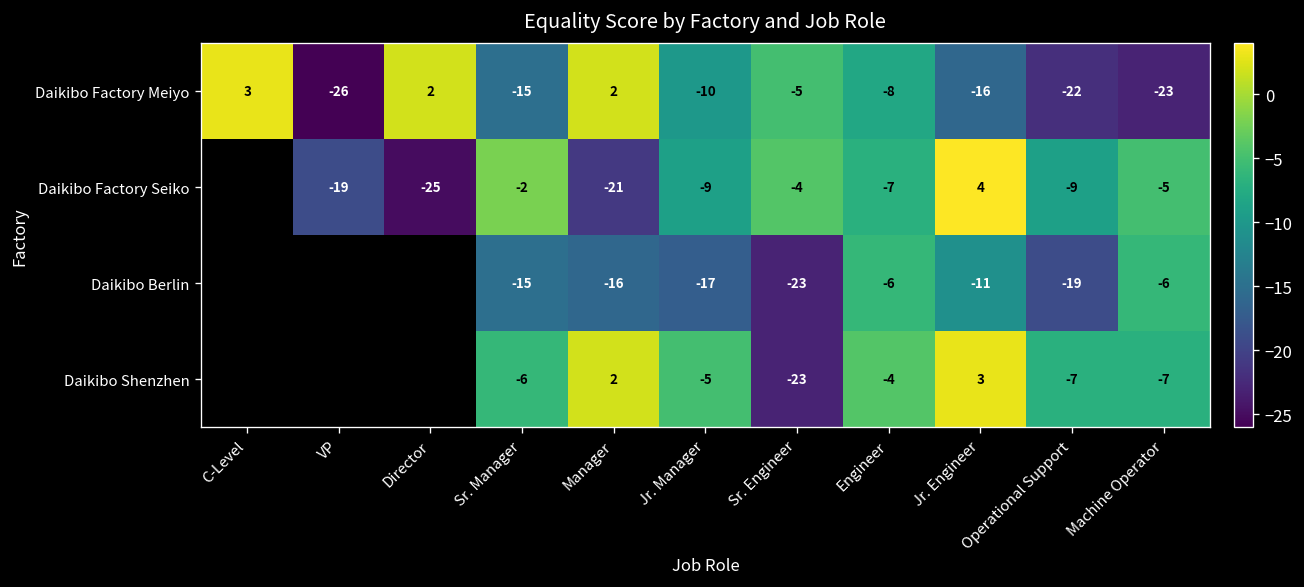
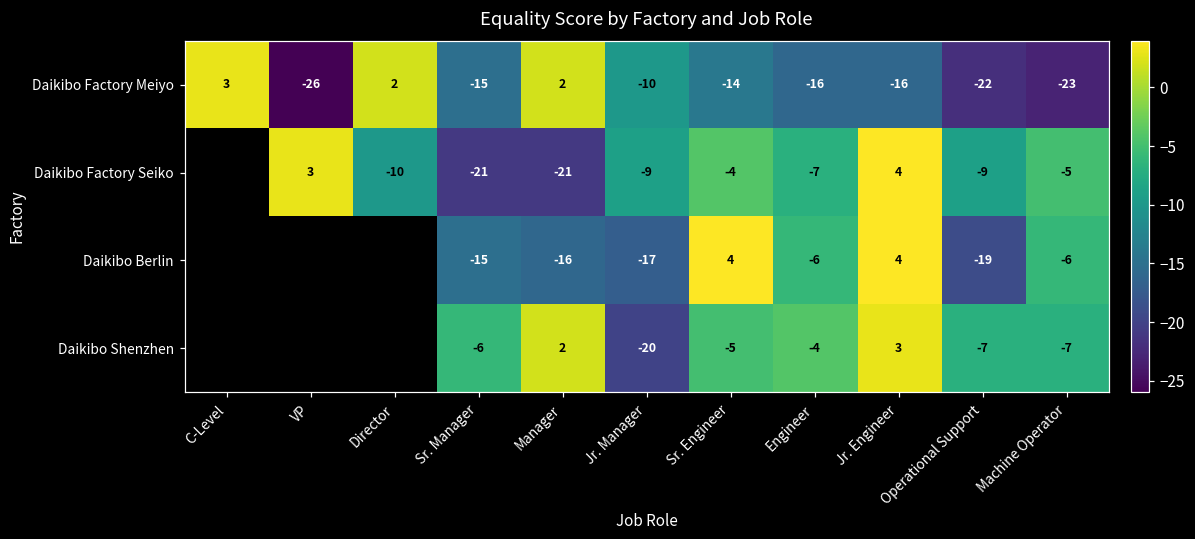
Daikibo Factory Meiyo, Sr. Engineer: -5 -> -14
Daikibo Factory Meiyo, Engineer: -8 -> -16
Daikibo Factory Seiko, VP: -19 -> 3
Daikibo Factory Seiko, Director: -25 -> -10
Daikibo Factory Seiko, Sr. Manager: -2 -> -21
Daikibo Berlin, Sr. Engineer: -23 -> 4
Daikibo Berlin, Jr. Engineer: -11 -> 4
Daikibo Shenzhen, Jr. Manager: -5 -> -20
Daikibo Shenzhen, Sr. Engineer: -23 -> -5
